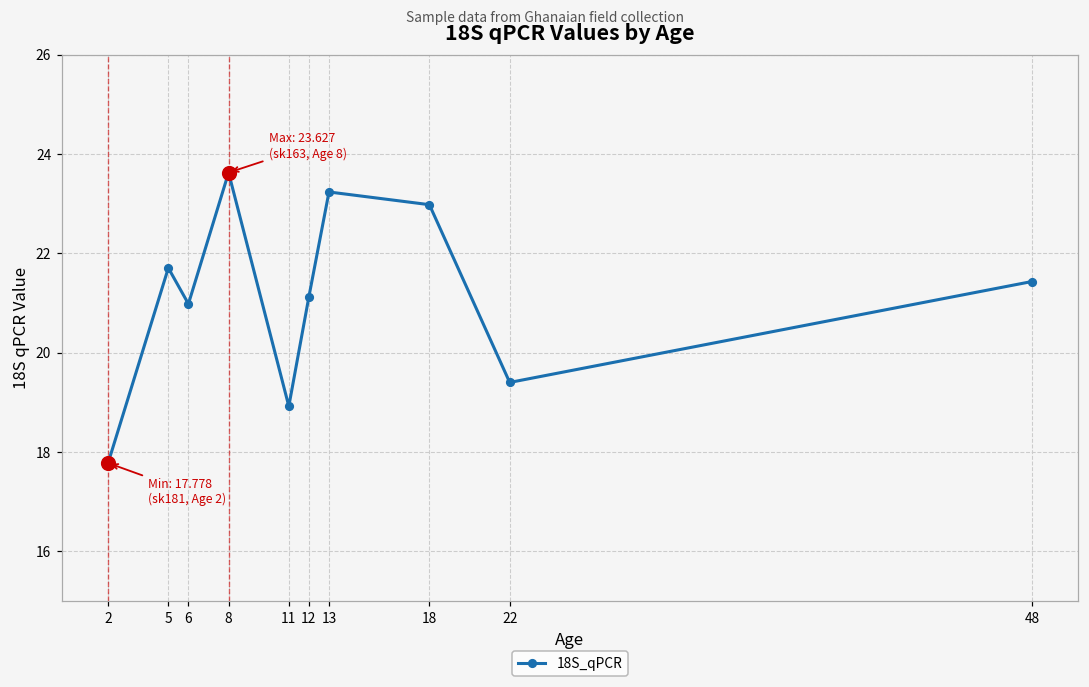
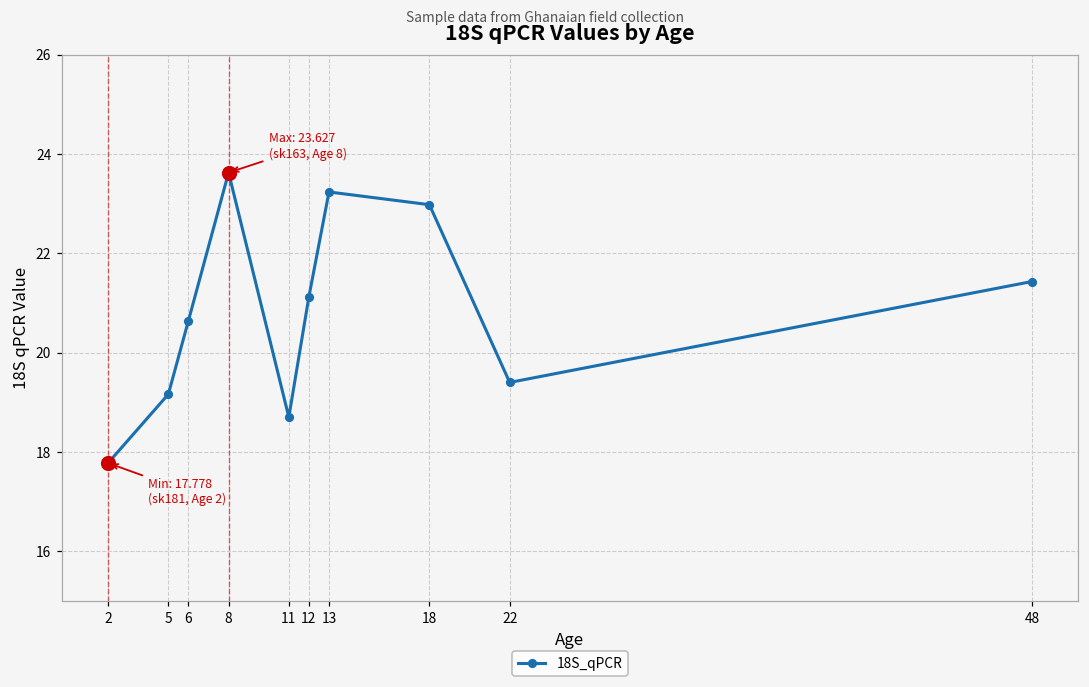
18S_qPCR, 5: 21.7 -> 19.2
18S_qPCR, 6: 21.0 -> 20.6
18S_qPCR, 11: 18.9 -> 18.7
